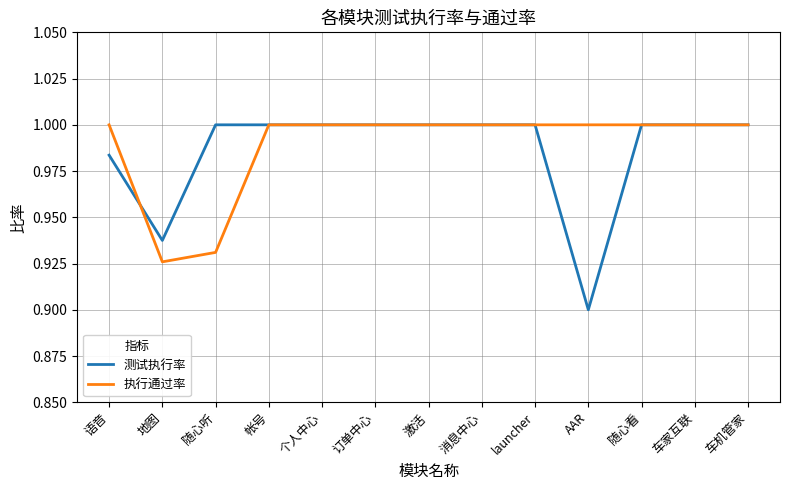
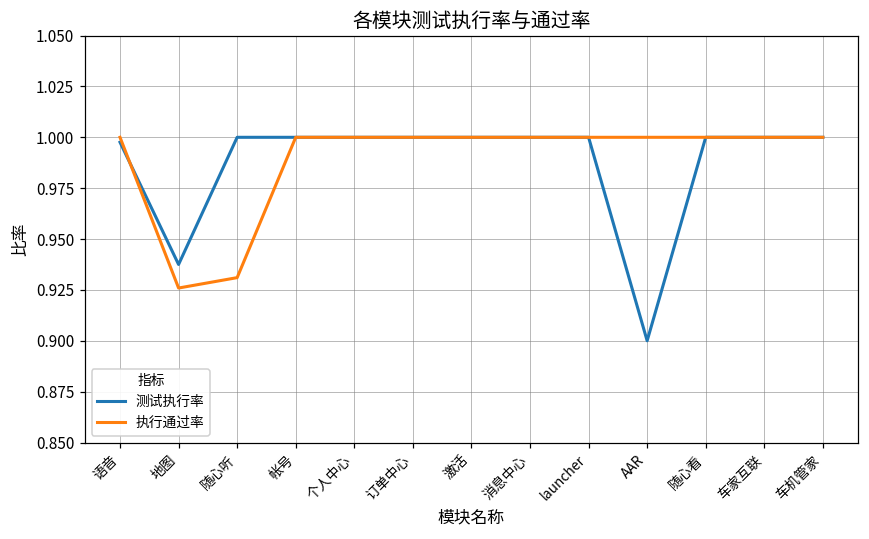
测试执行率, 语音: 0.984 -> 0.998
